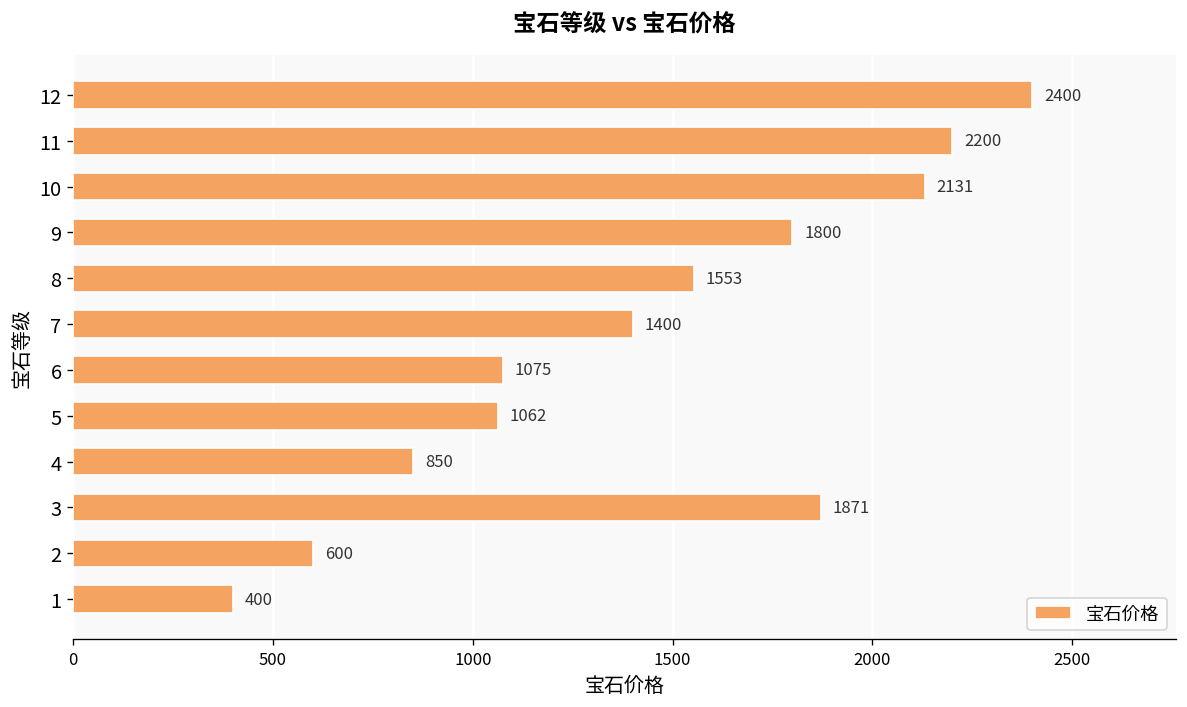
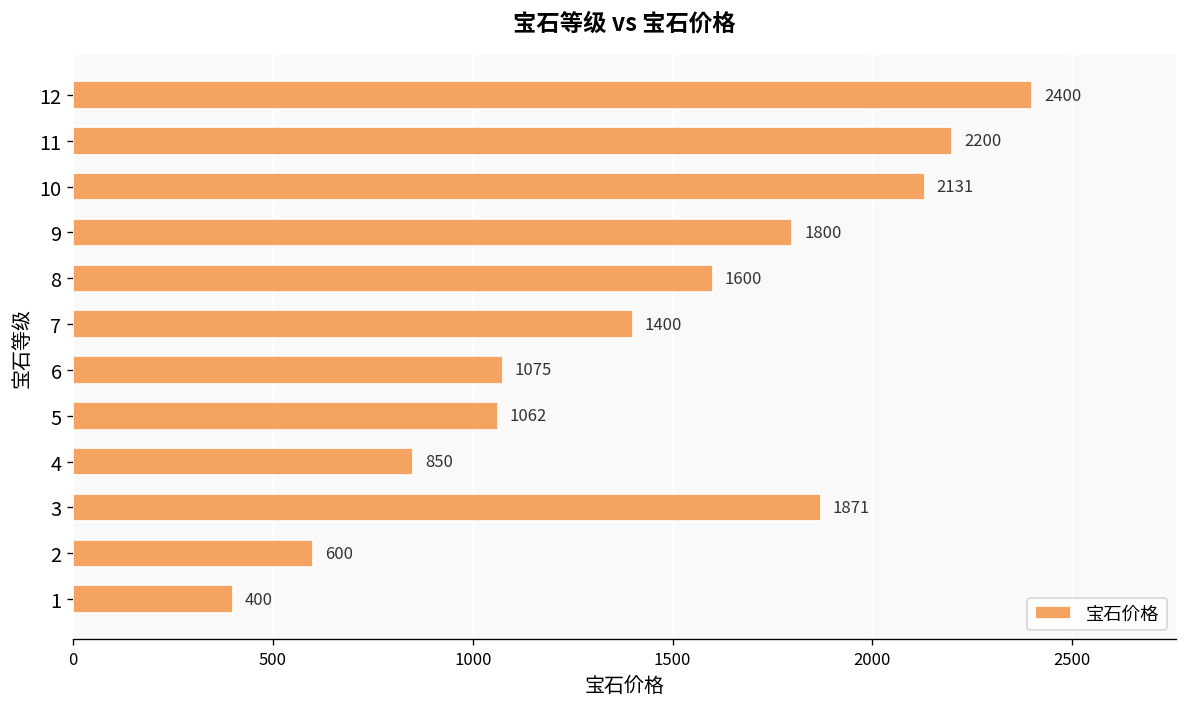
8: 1553 -> 1600
